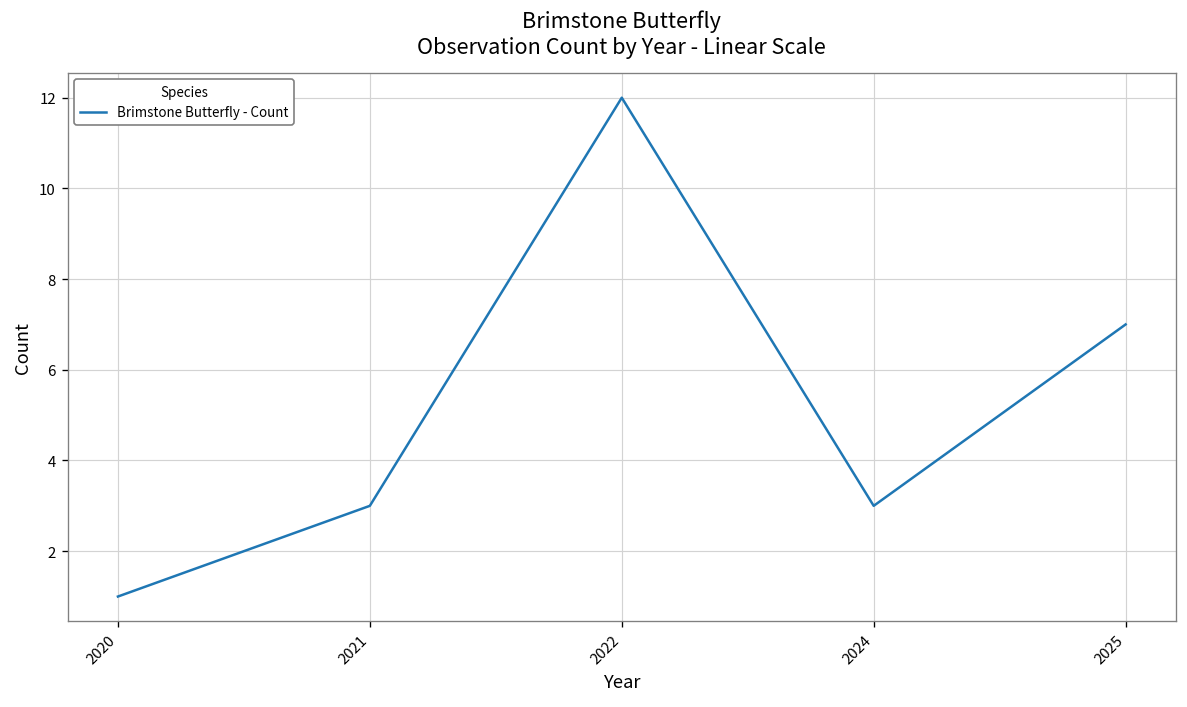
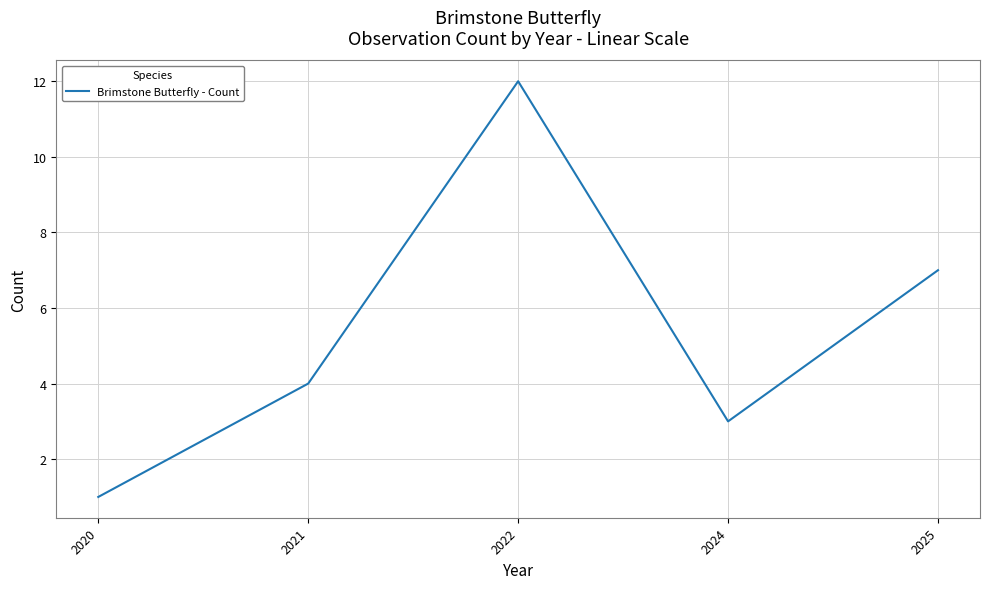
2021: 3 -> 4
